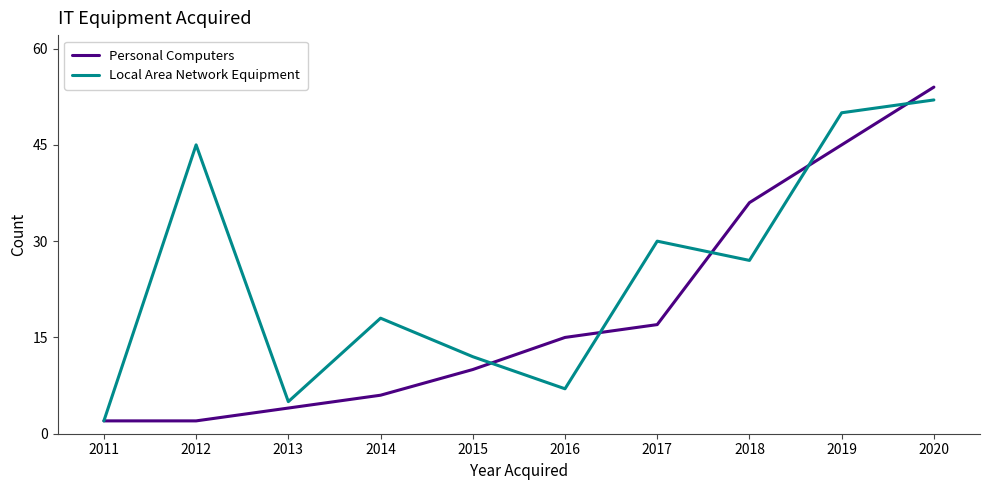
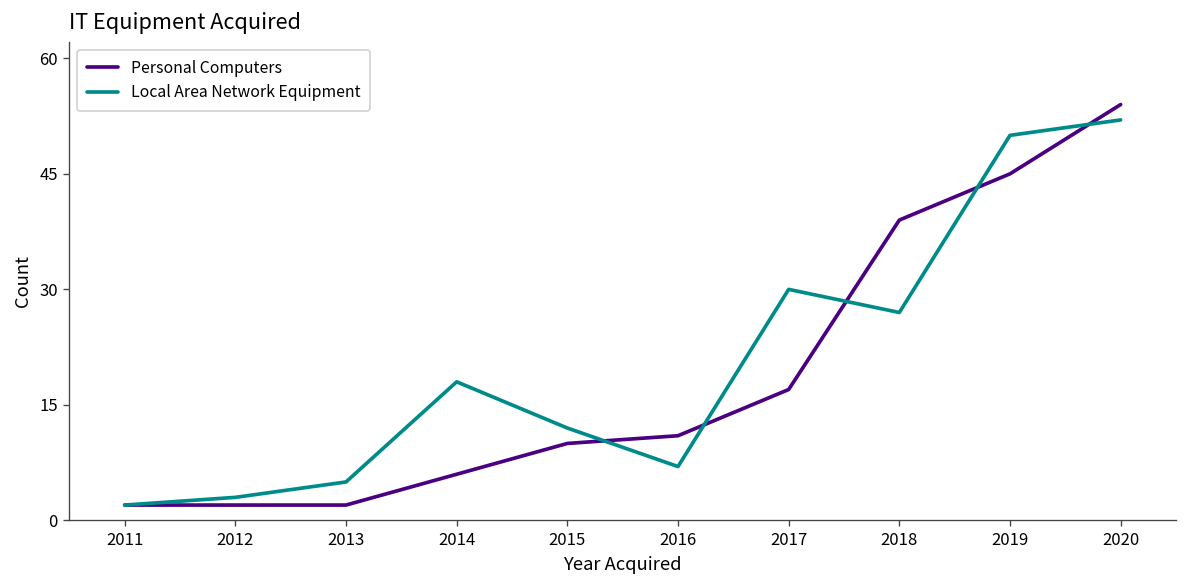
Local Area Network Equipment, 2012: 45 -> 3
Personal Computers, 2013: 4 -> 2
Personal Computers, 2016: 15 -> 11
Personal Computers, 2018: 36 -> 39
